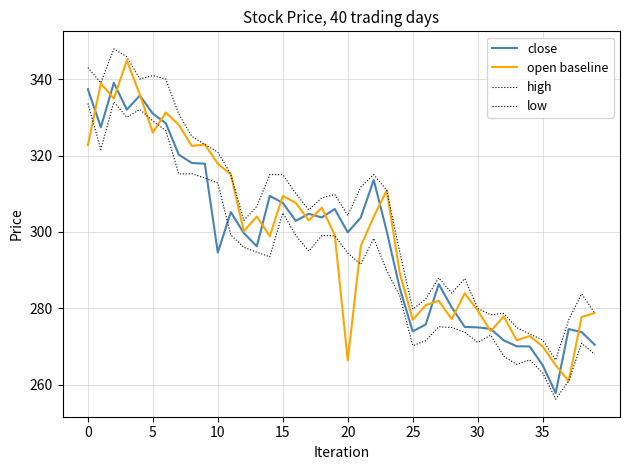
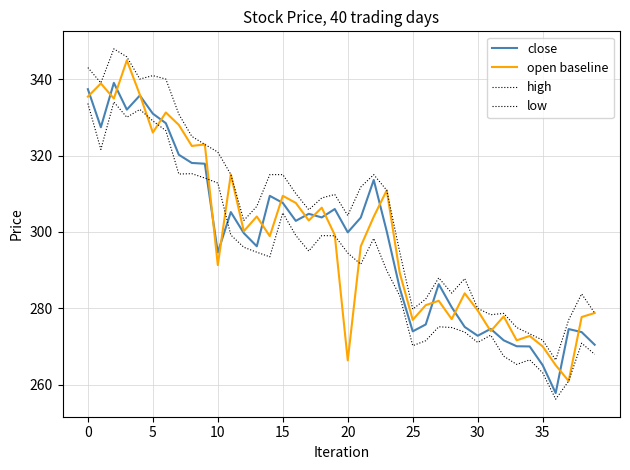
open baseline, 0: 323 -> 335
open baseline, 10: 318 -> 291
close, 30: 275 -> 273
